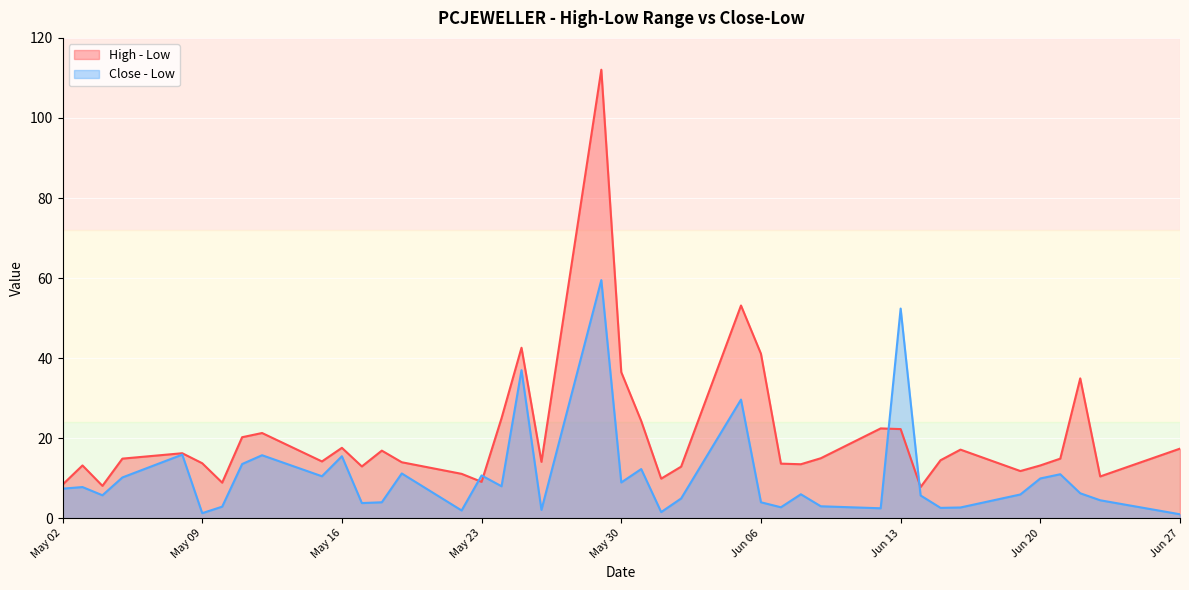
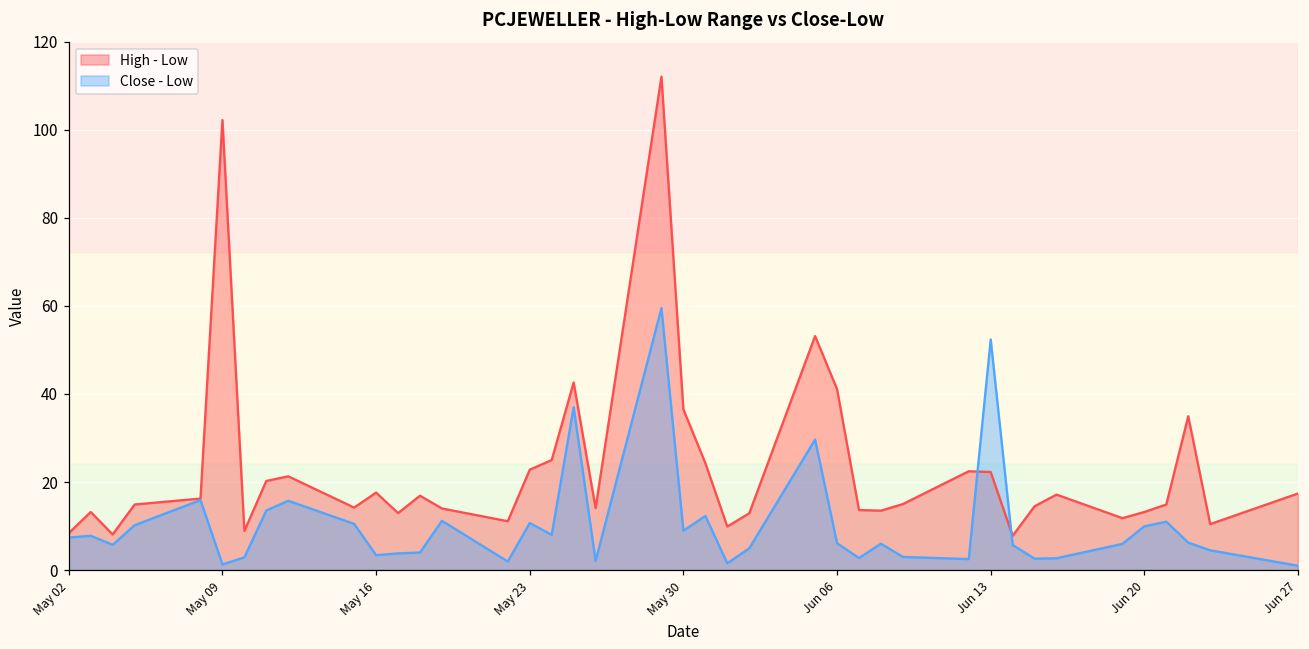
High - Low, May 09: 14 -> 102
Close - Low, May 16: 16 -> 3
High - Low, May 23: 9 -> 23
Close - Low, Jun 06: 4 -> 6
